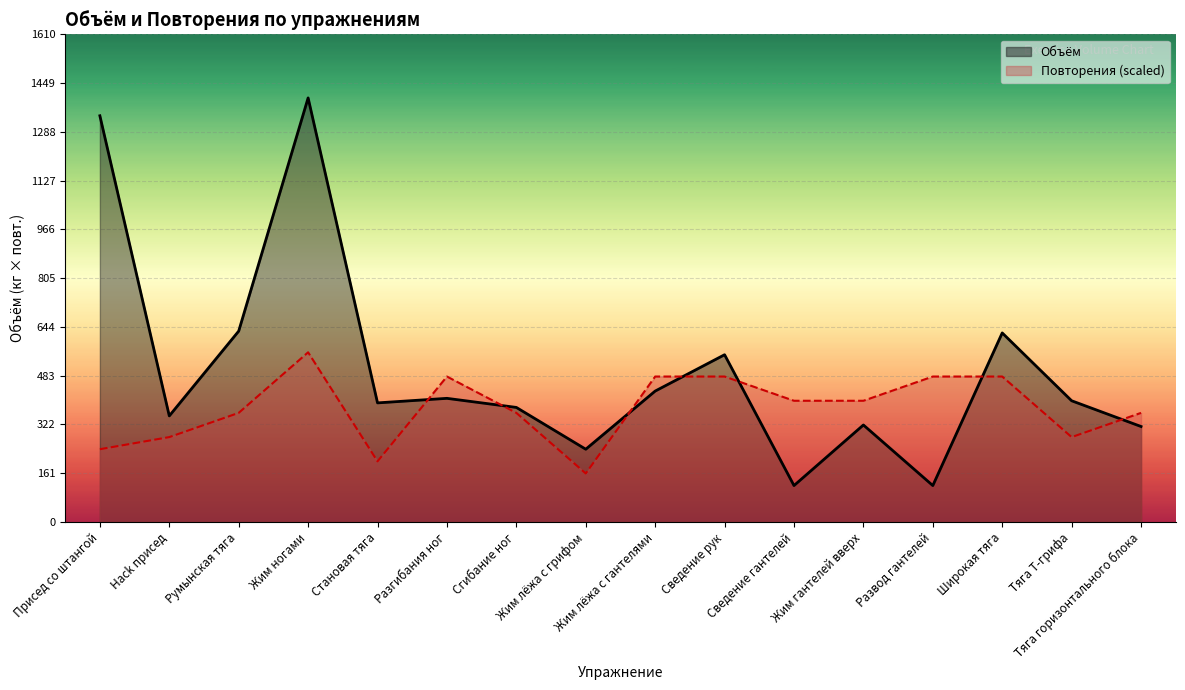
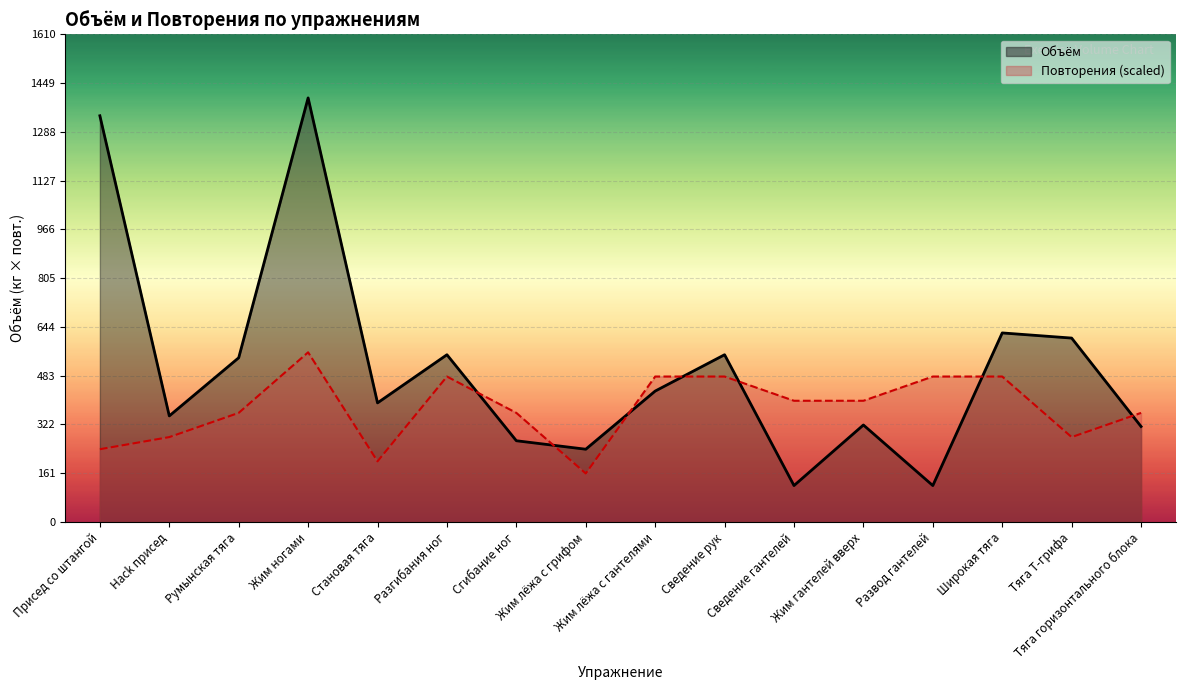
Объём, Румынская тяга: 630 -> 540
Объём, Разгибания ног: 410 -> 550
Объём, Сгибание ног: 380 -> 270
Объём, Тяга Т-грифа: 400 -> 610
